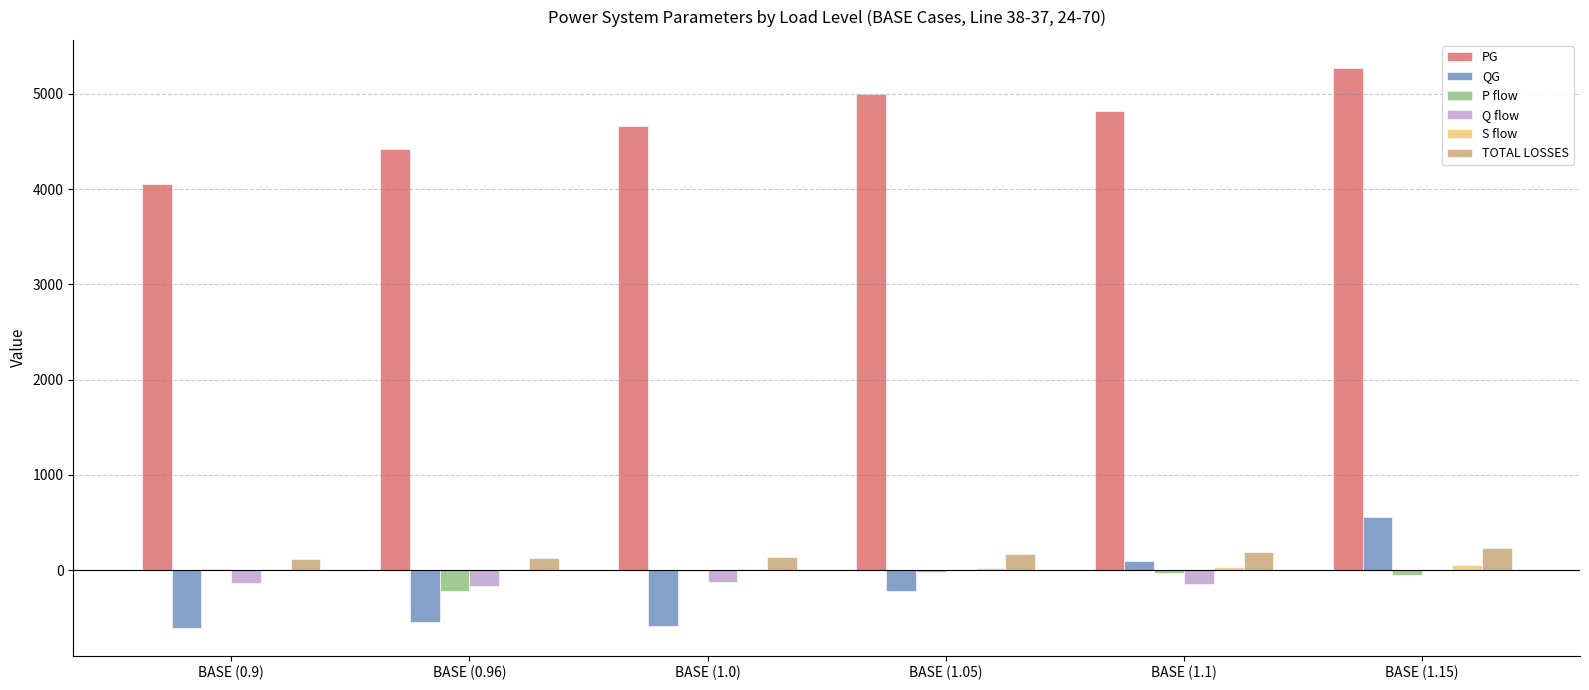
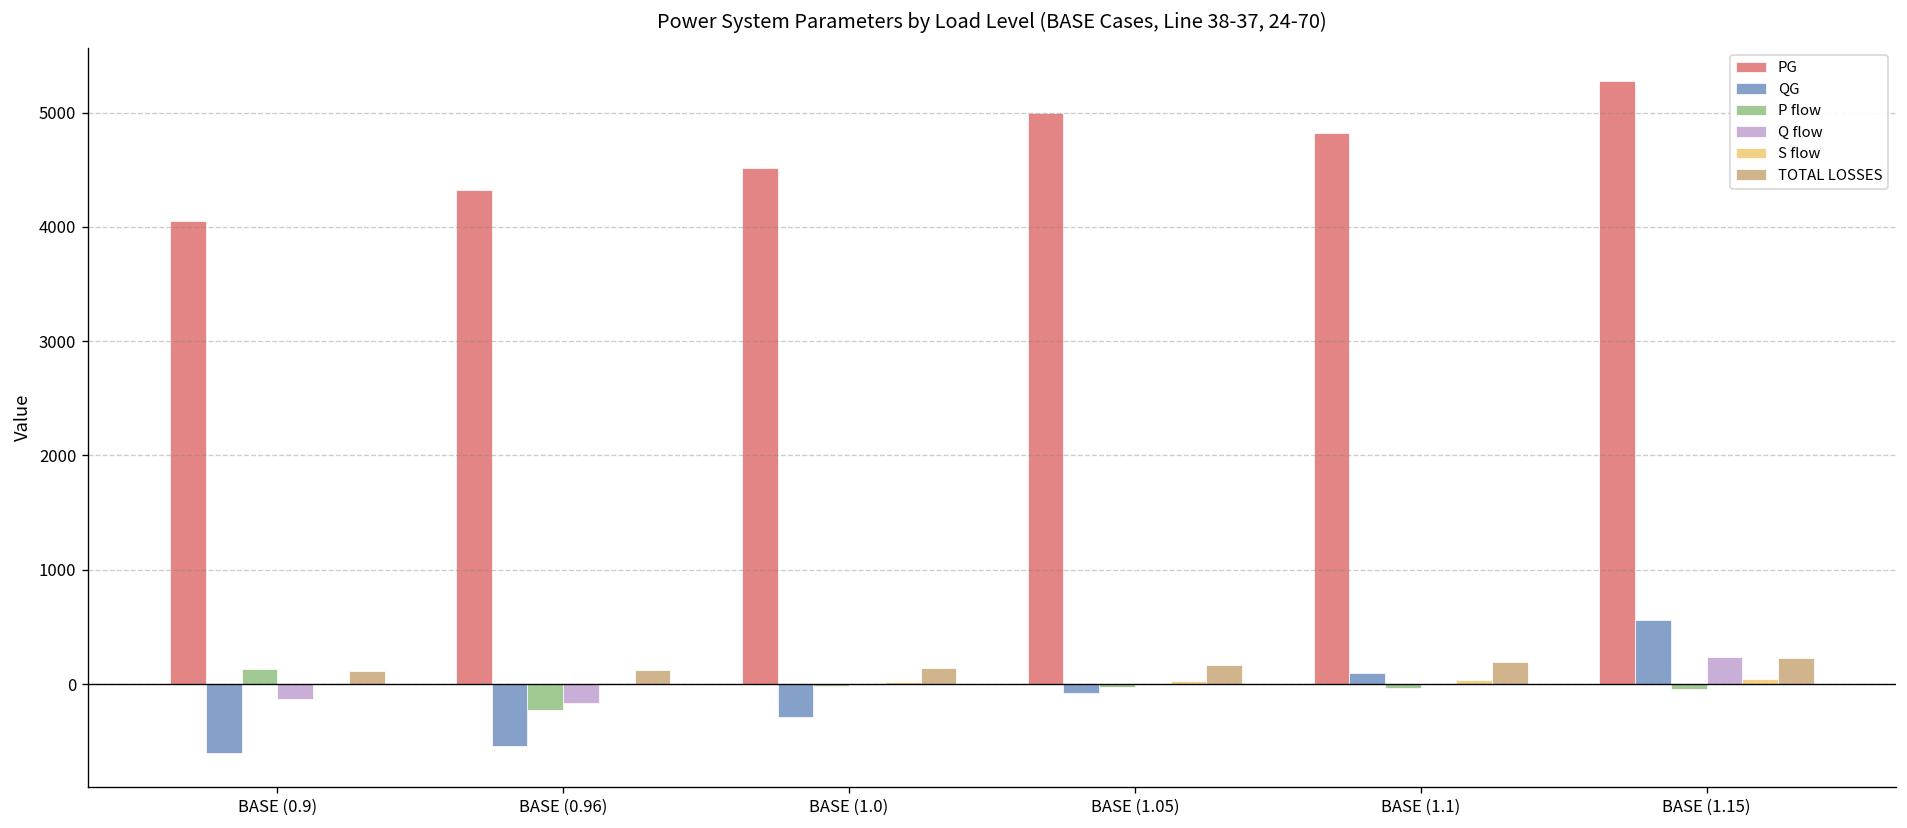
P flow, BASE (0.9): 0 -> 100
PG, BASE (0.96): 4400 -> 4300
PG, BASE (1.0): 4700 -> 4500
QG, BASE (1.0): -600 -> -300
Q flow, BASE (1.0): -100 -> 0
QG, BASE (1.05): -200 -> -100
Q flow, BASE (1.1): -100 -> 0
Q flow, BASE (1.15): 0 -> 200
